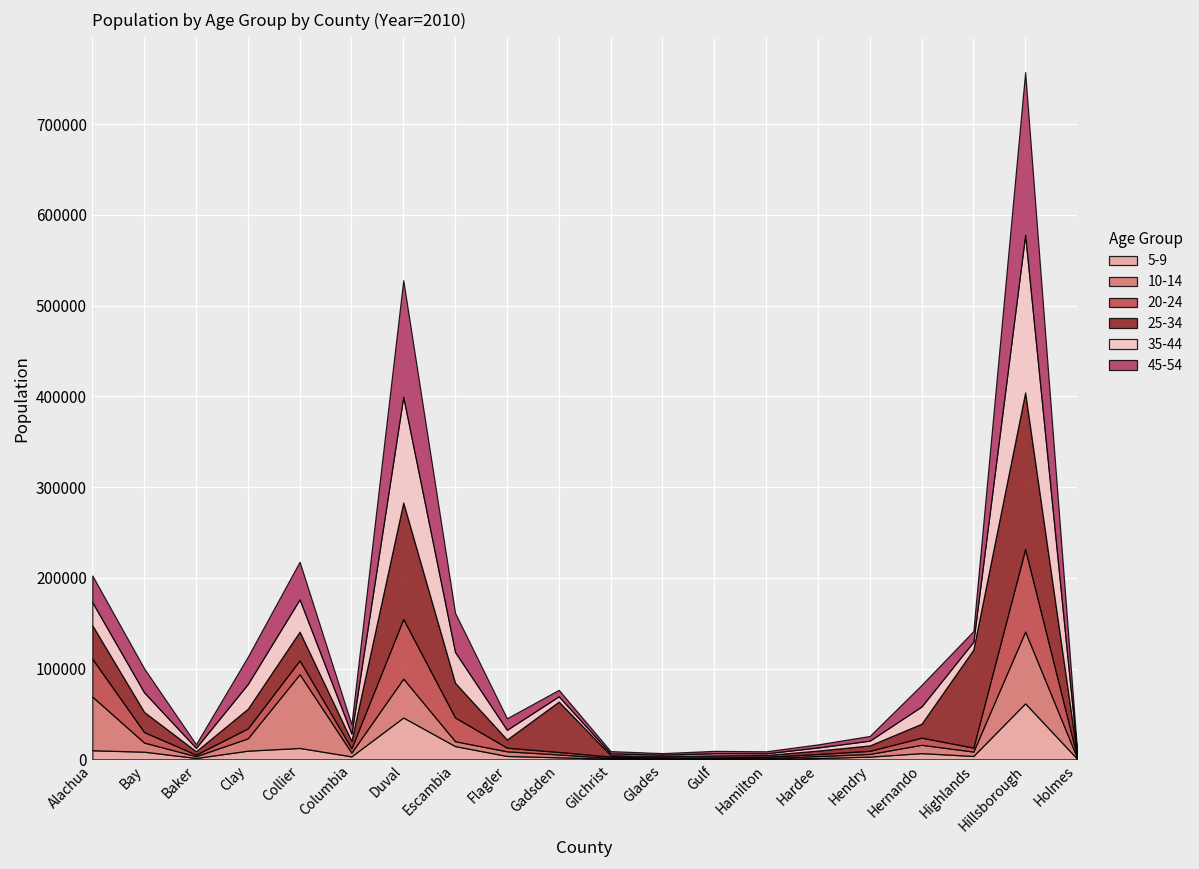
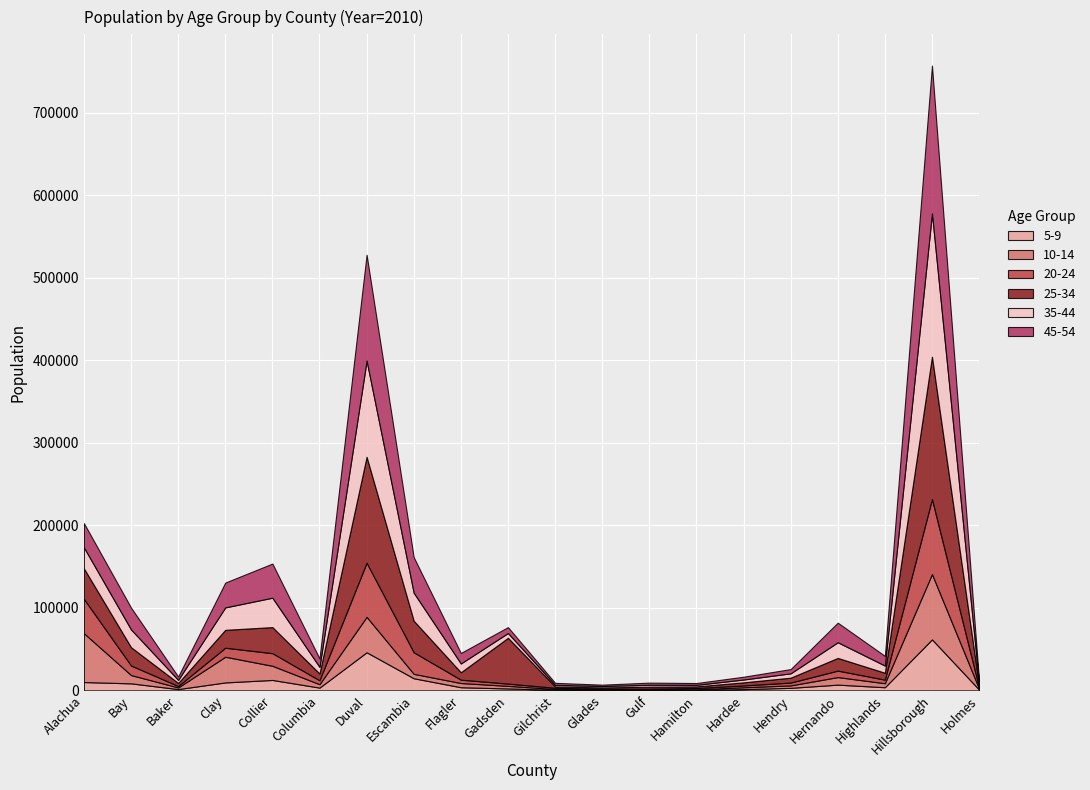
10-14, Clay: 10000 -> 30000
10-14, Collier: 80000 -> 20000
25-34, Highlands: 110000 -> 10000
